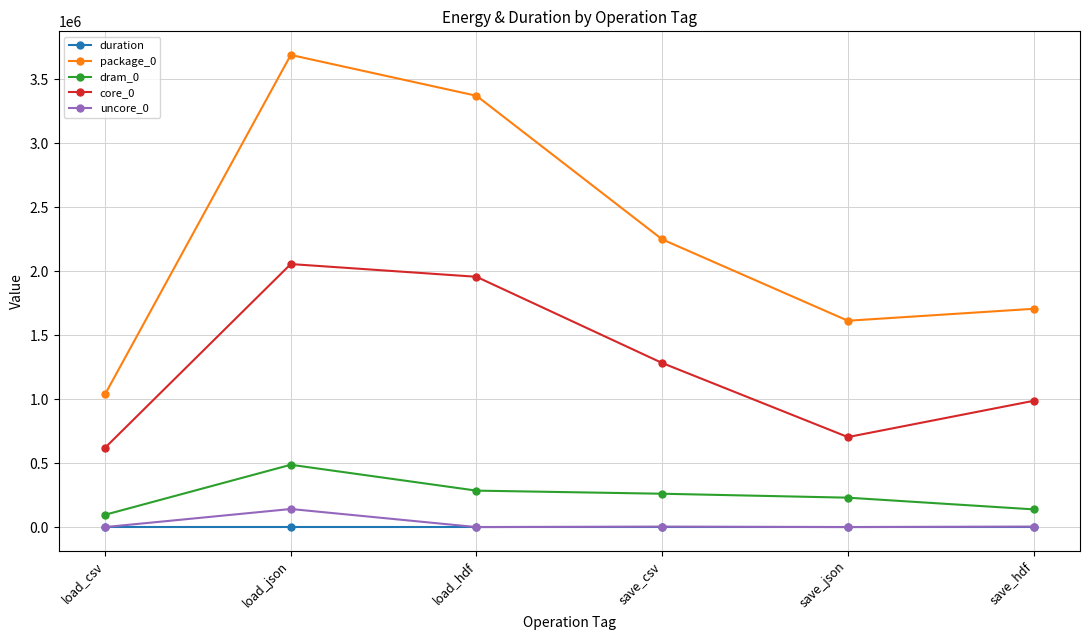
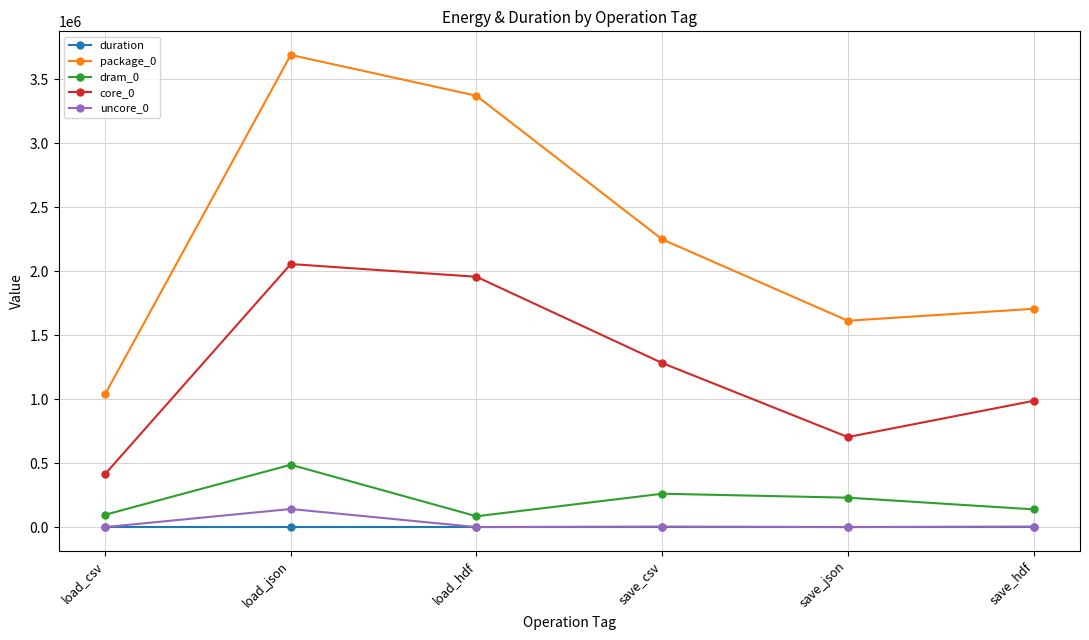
core_0, load_csv: 620000 -> 410000
dram_0, load_hdf: 280000 -> 80000
